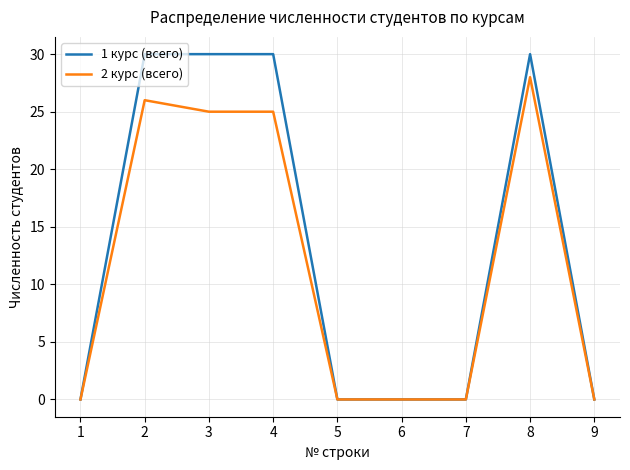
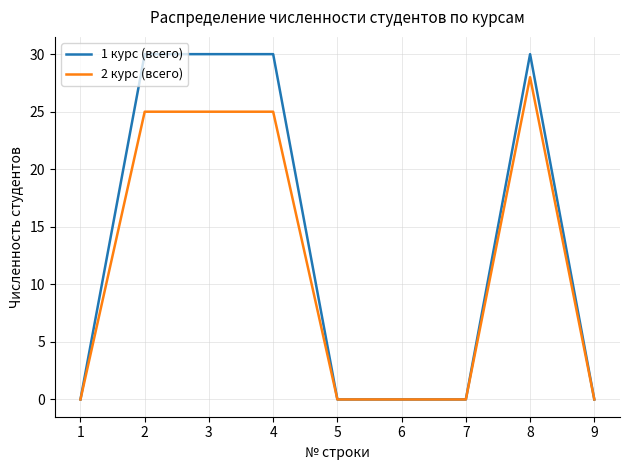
2 курс (всего), 2: 26 -> 25
